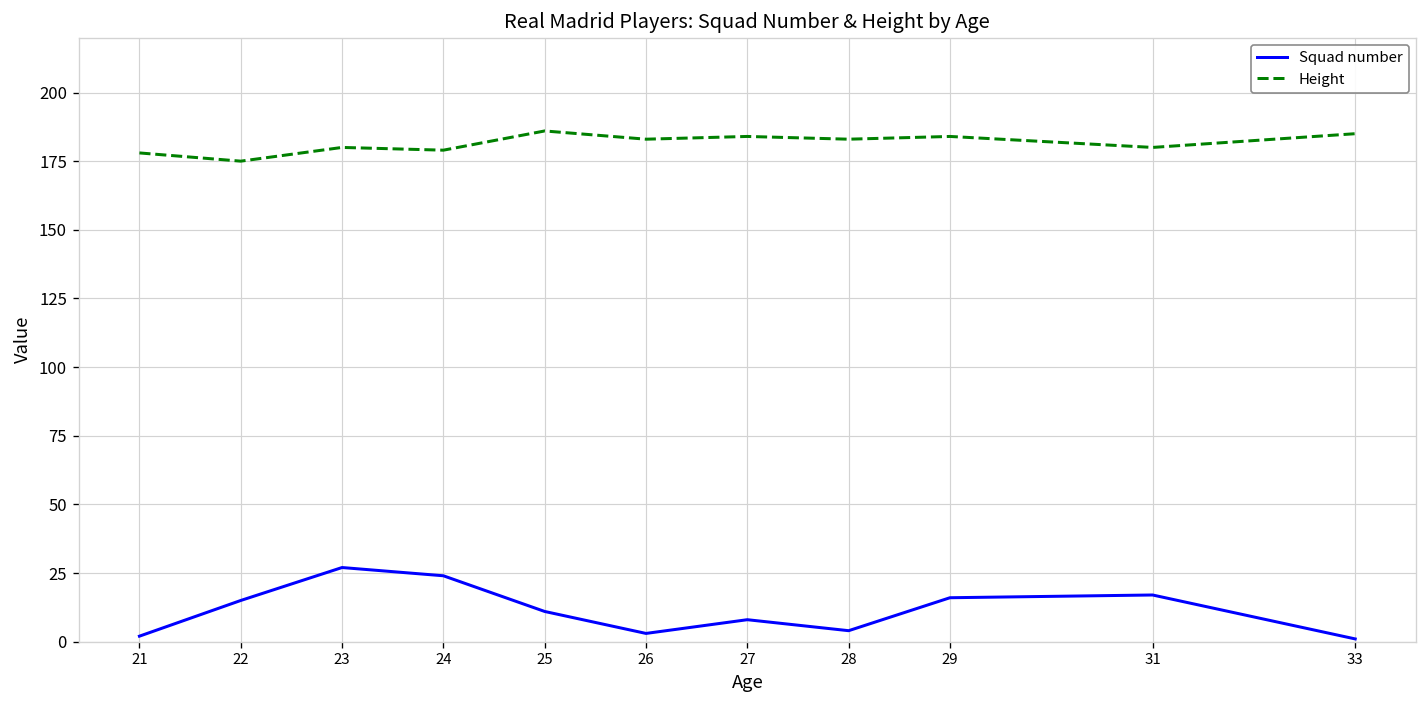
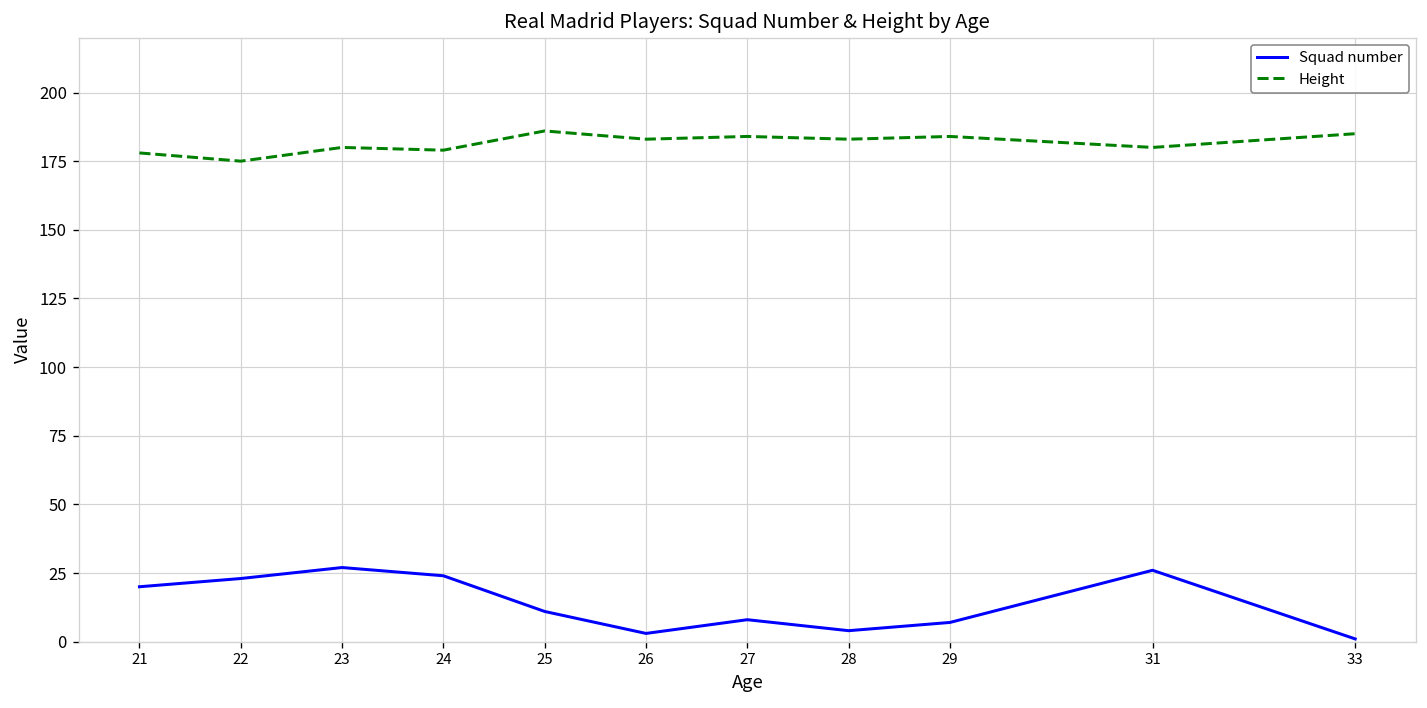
Squad number, 21: 2 -> 20
Squad number, 22: 15 -> 23
Squad number, 29: 16 -> 7
Squad number, 31: 17 -> 26
